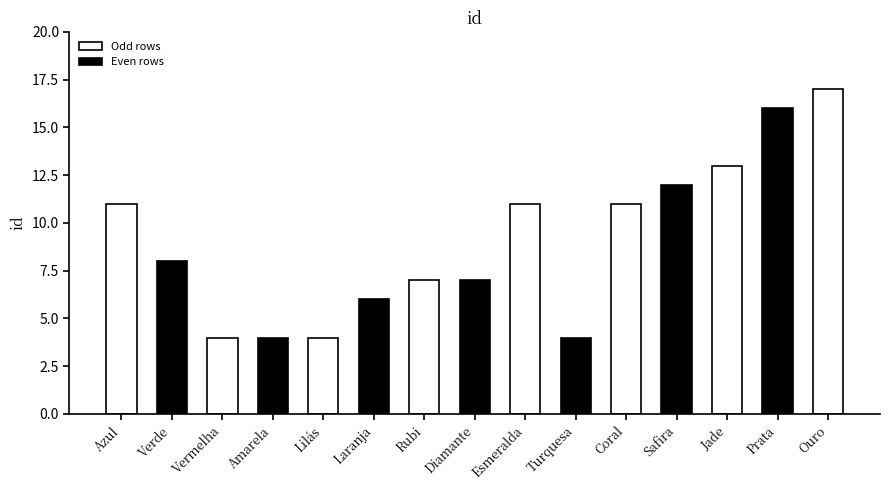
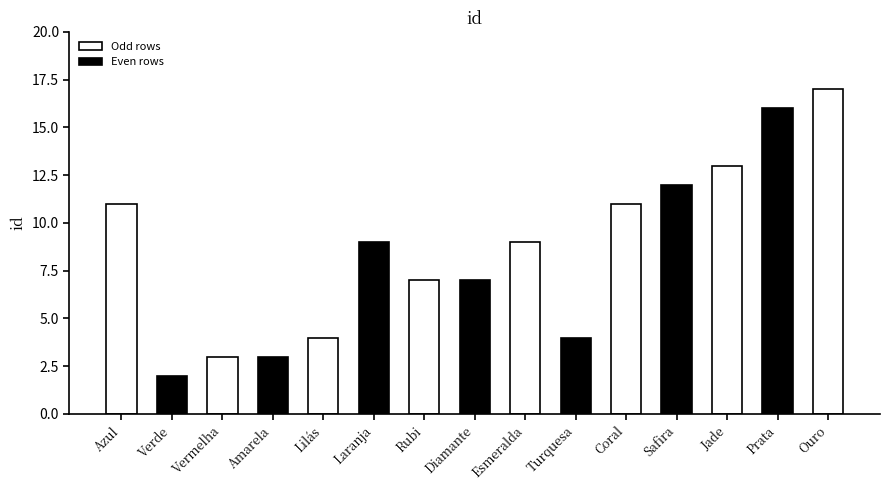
Verde: 8 -> 2
Vermelha: 4 -> 3
Amarela: 4 -> 3
Laranja: 6 -> 9
Esmeralda: 11 -> 9
